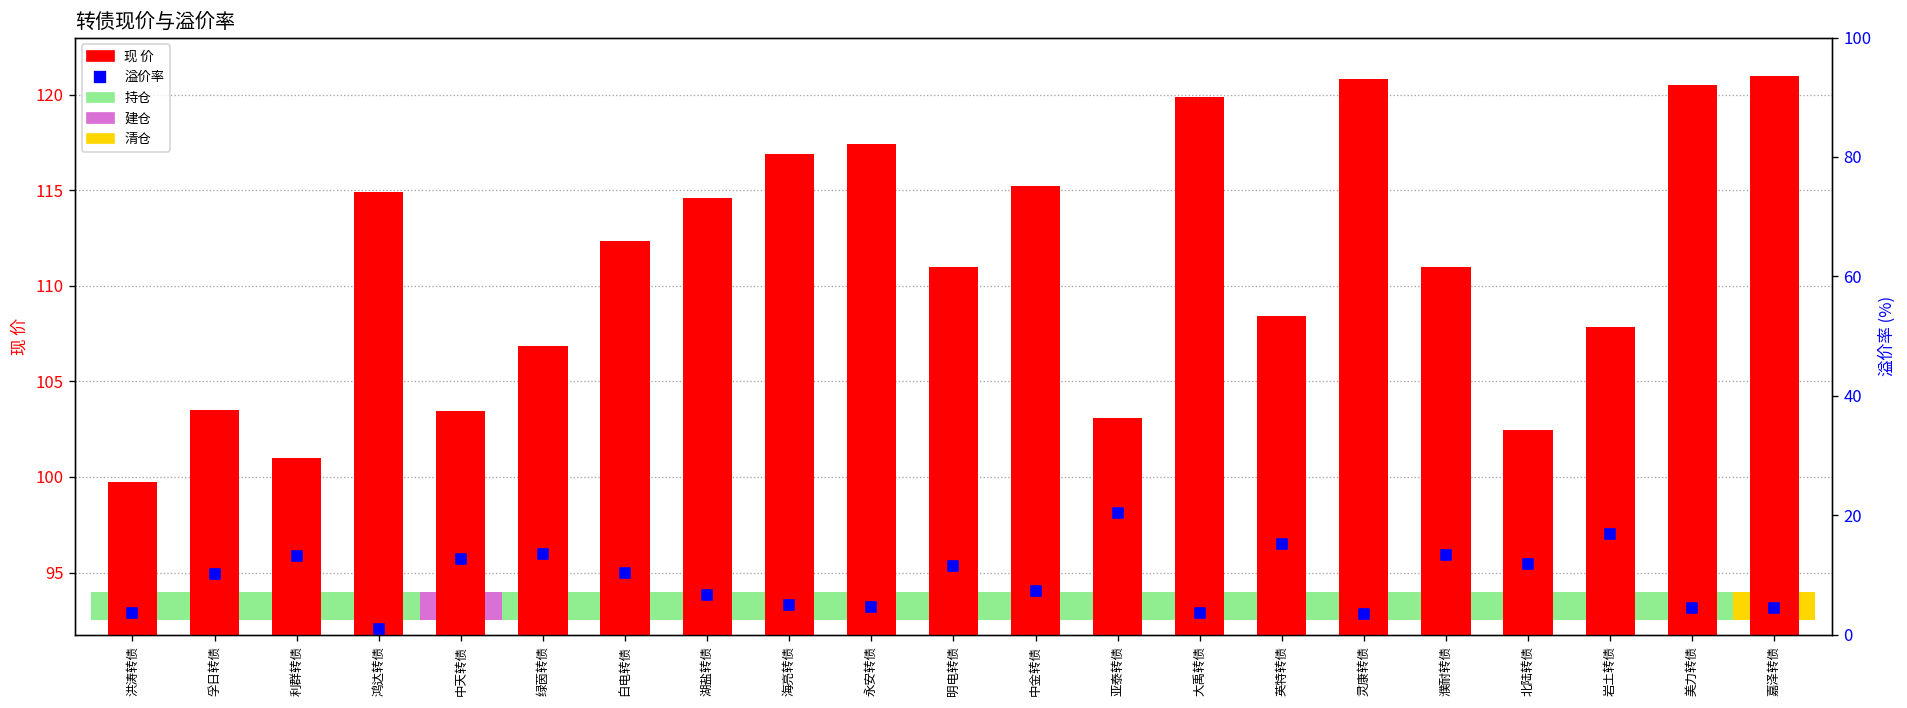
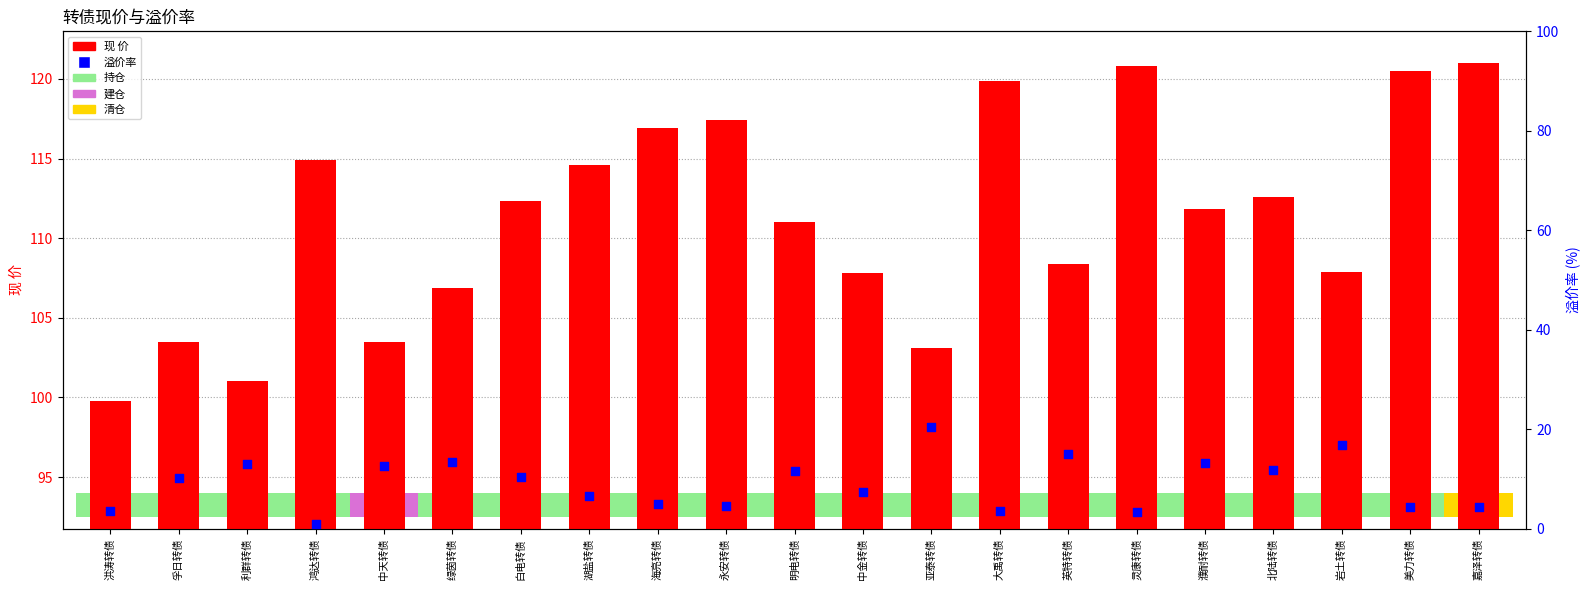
现 价, 中金转债: 115.2 -> 107.8
现 价, 濮耐转债: 111.0 -> 111.8
现 价, 北陆转债: 102.4 -> 112.6
